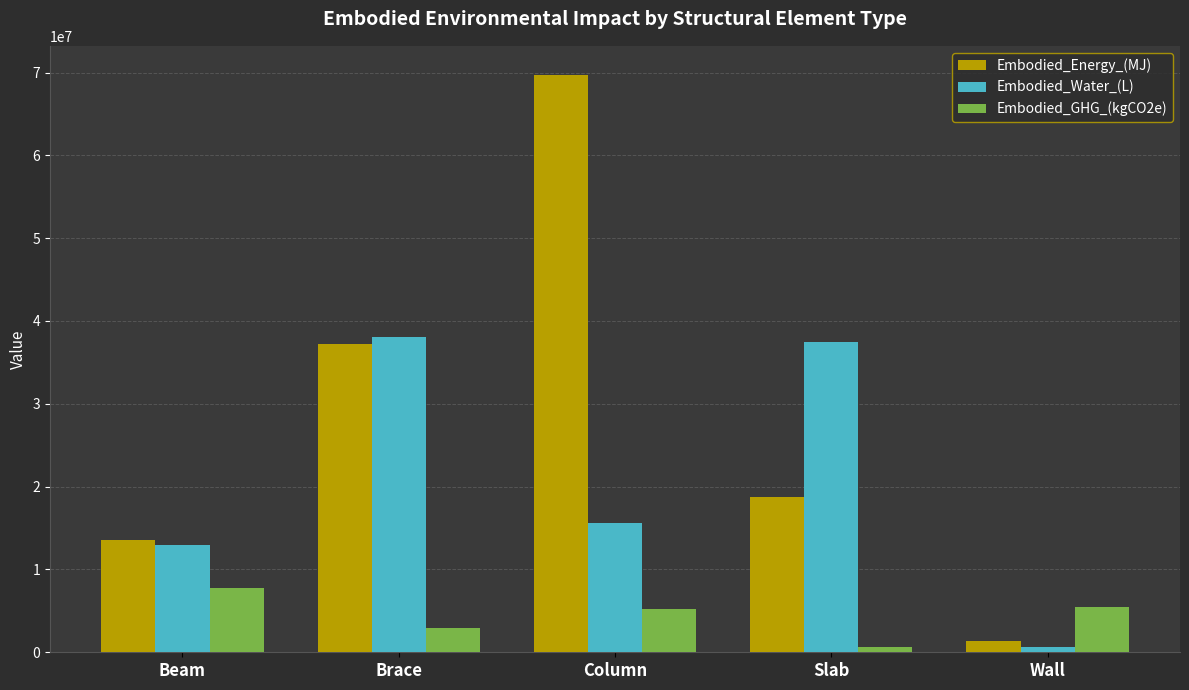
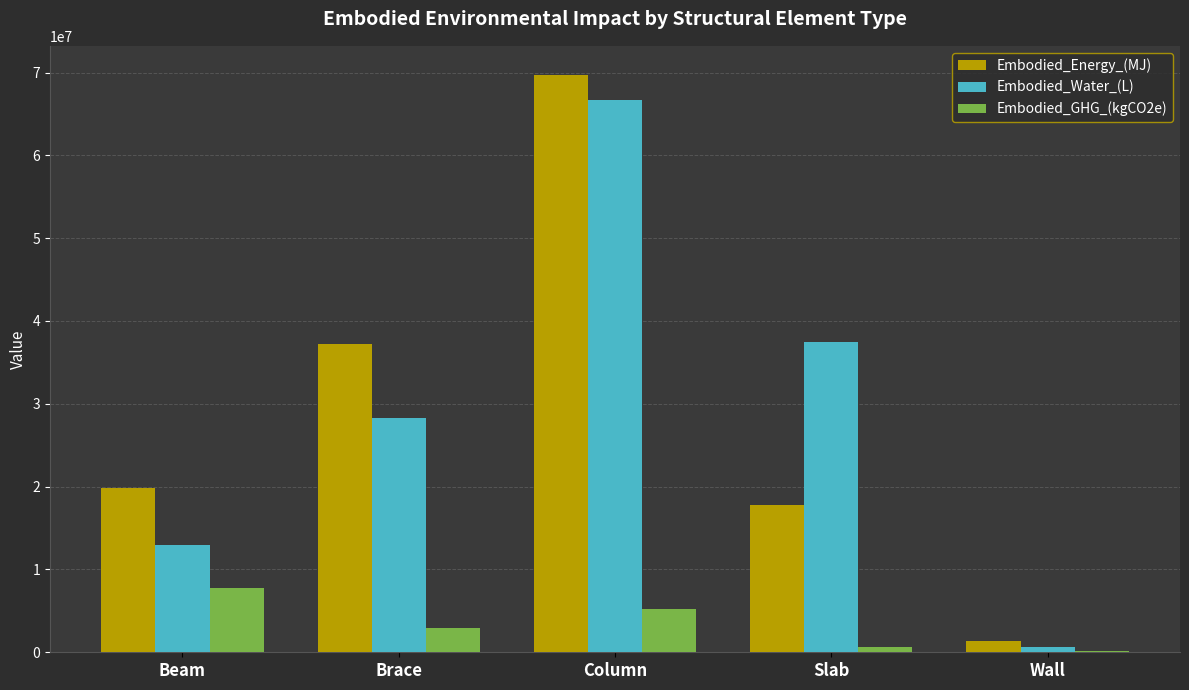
Embodied_Energy_(MJ), Beam: 14000000 -> 20000000
Embodied_Water_(L), Brace: 38000000 -> 28000000
Embodied_Water_(L), Column: 16000000 -> 67000000
Embodied_Energy_(MJ), Slab: 19000000 -> 18000000
Embodied_GHG_(kgCO2e), Wall: 5000000 -> 0
